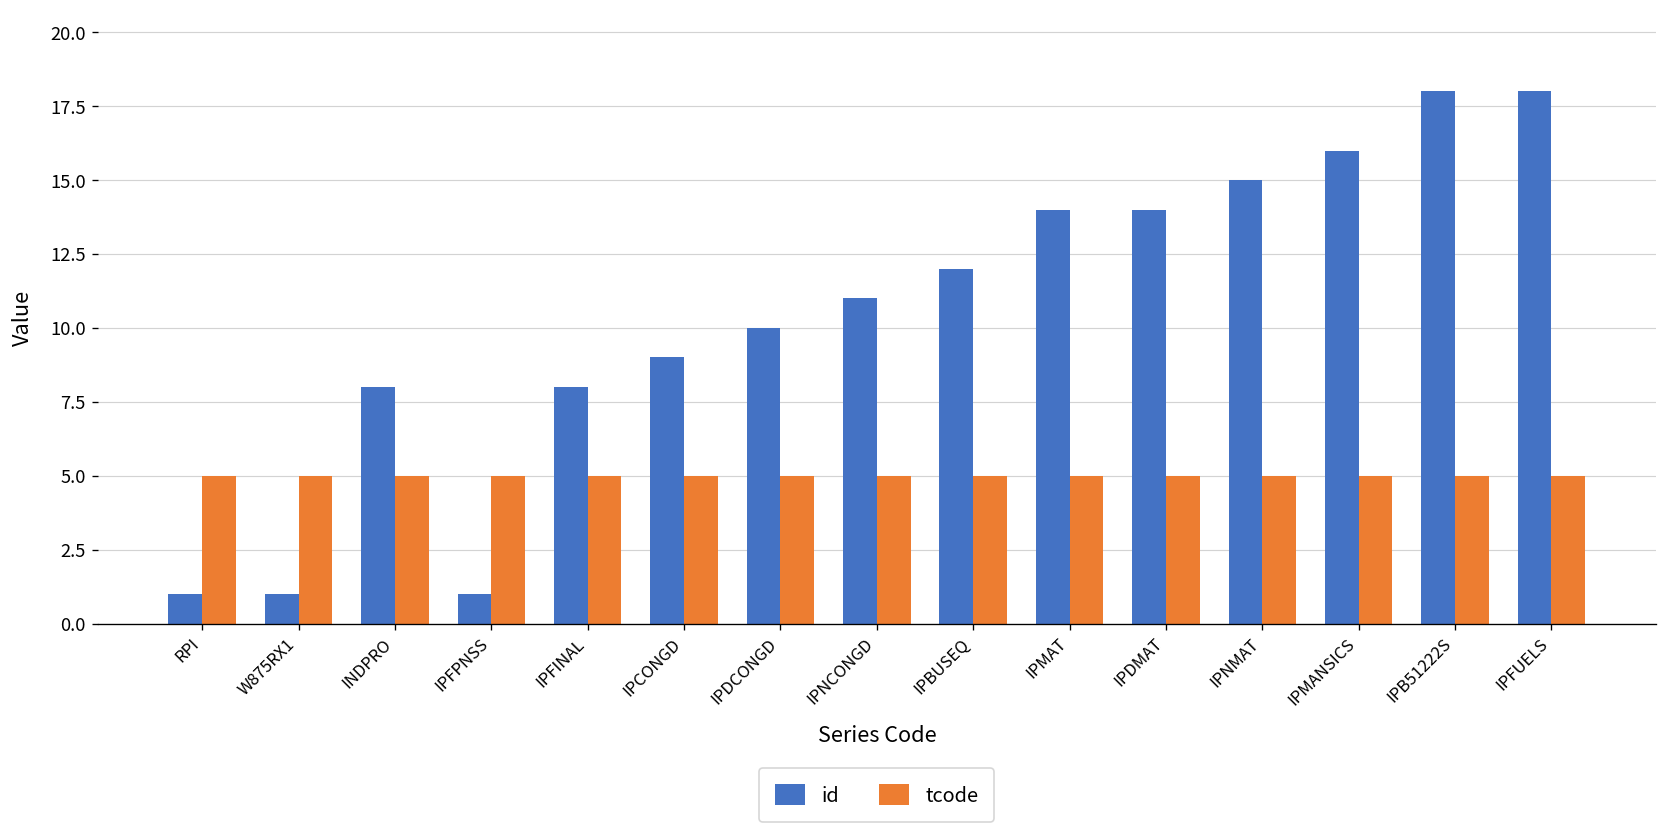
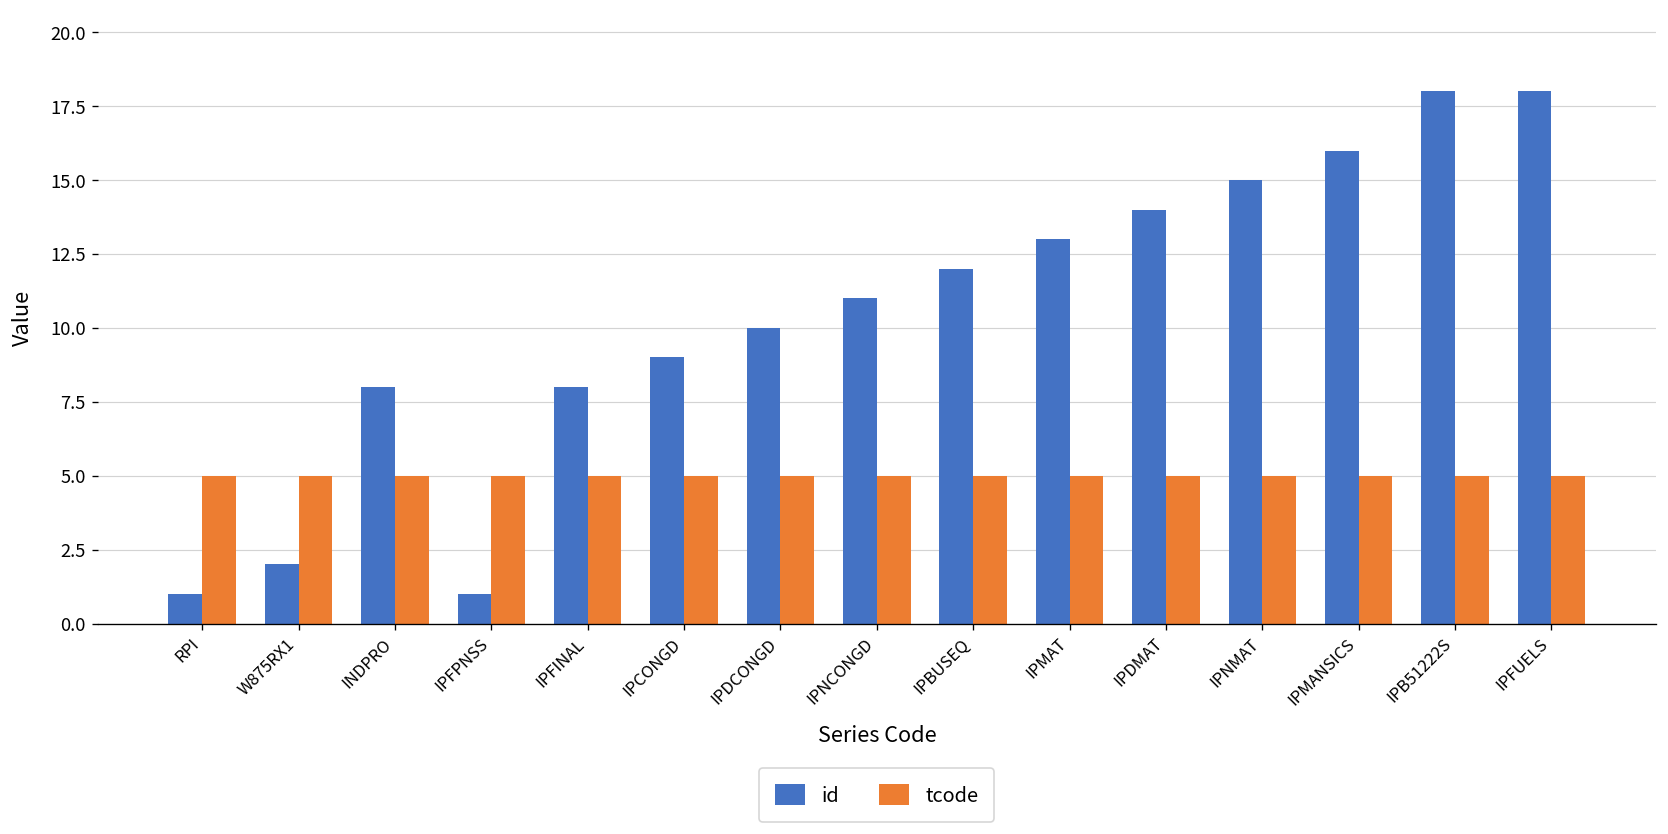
id, W875RX1: 1 -> 2
id, IPMAT: 14 -> 13
